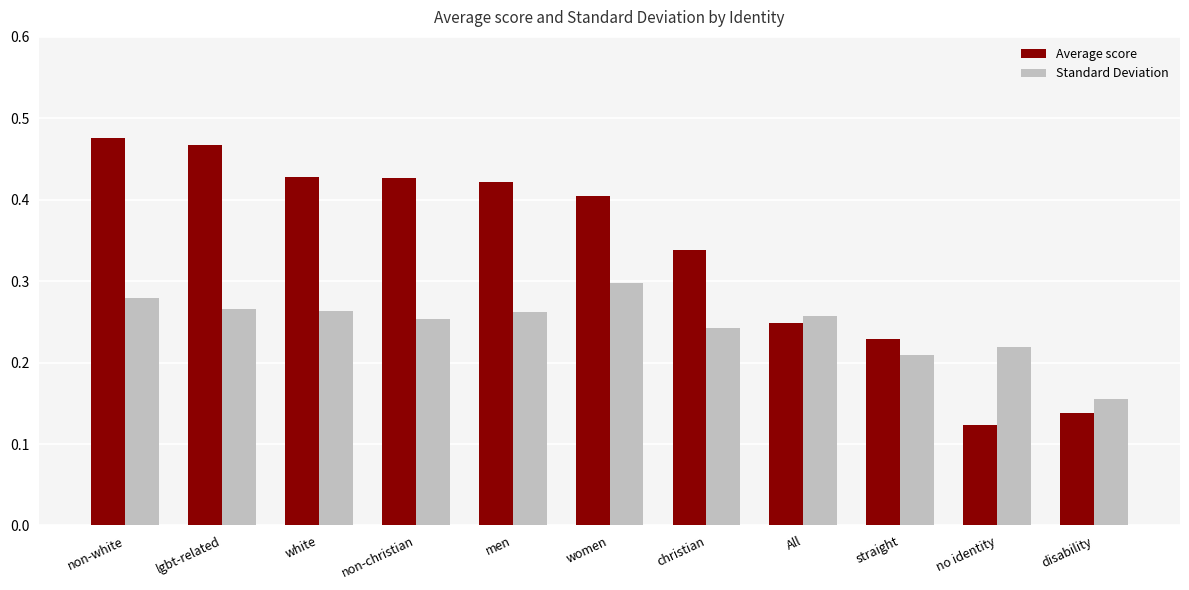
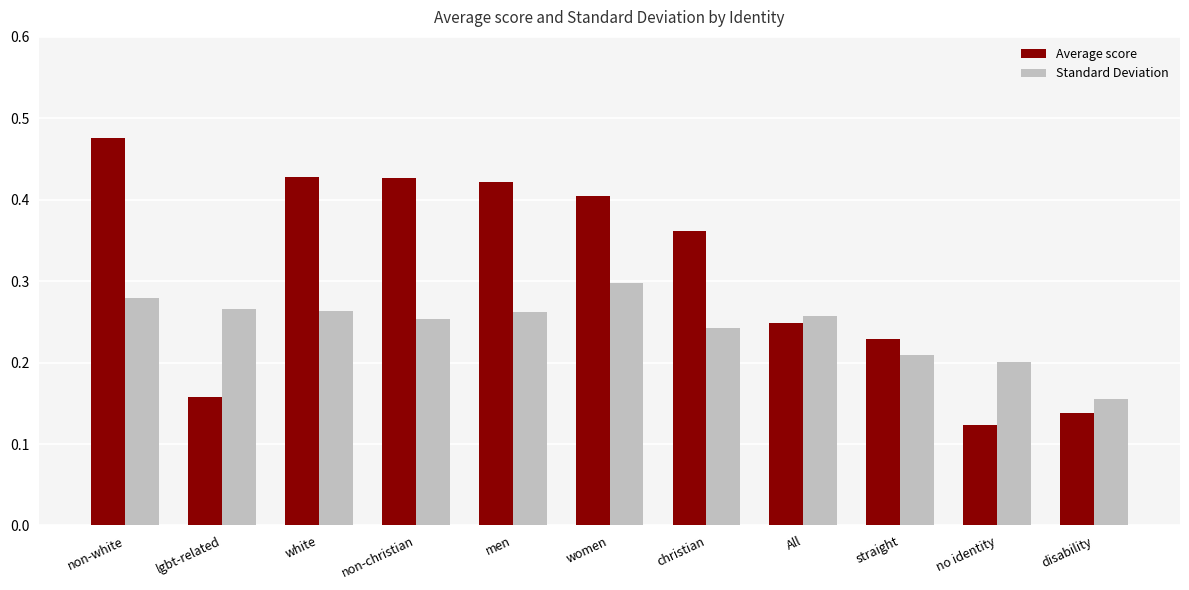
Average score, lgbt-related: 0.47 -> 0.16
Average score, christian: 0.34 -> 0.36
Standard Deviation, no identity: 0.22 -> 0.20
